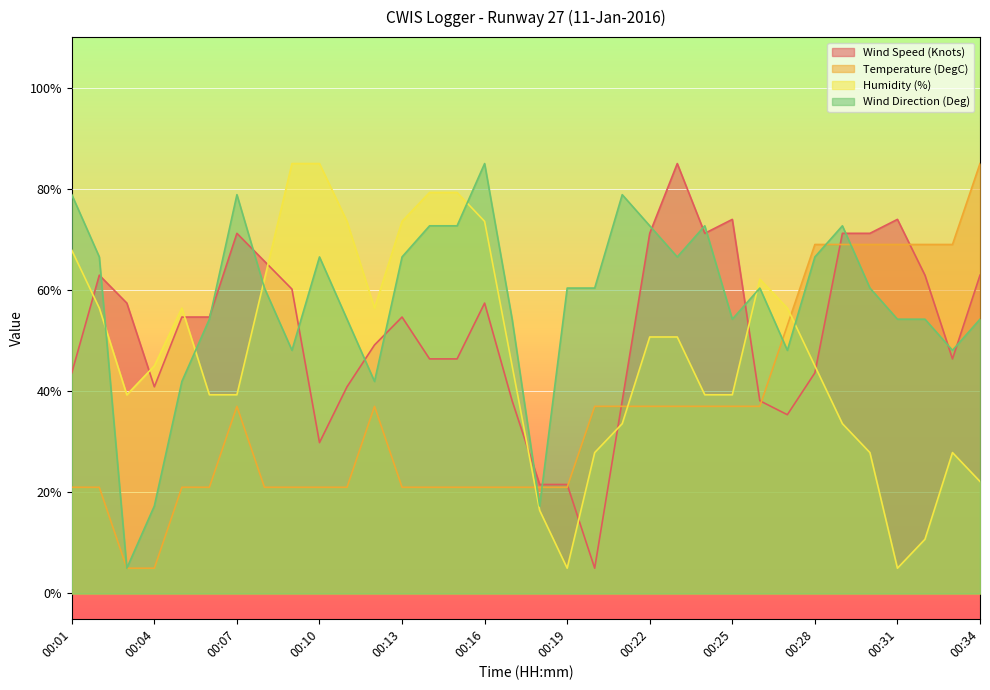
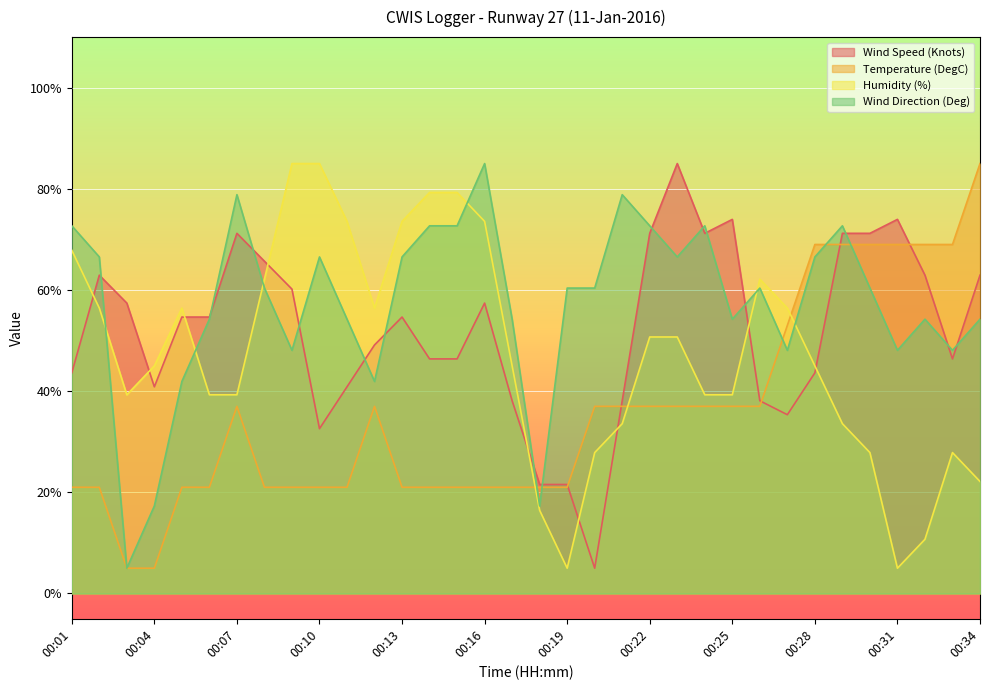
Wind Direction (Deg), 00:01: 79% -> 73%
Wind Speed (Knots), 00:10: 30% -> 33%
Wind Direction (Deg), 00:31: 54% -> 48%
